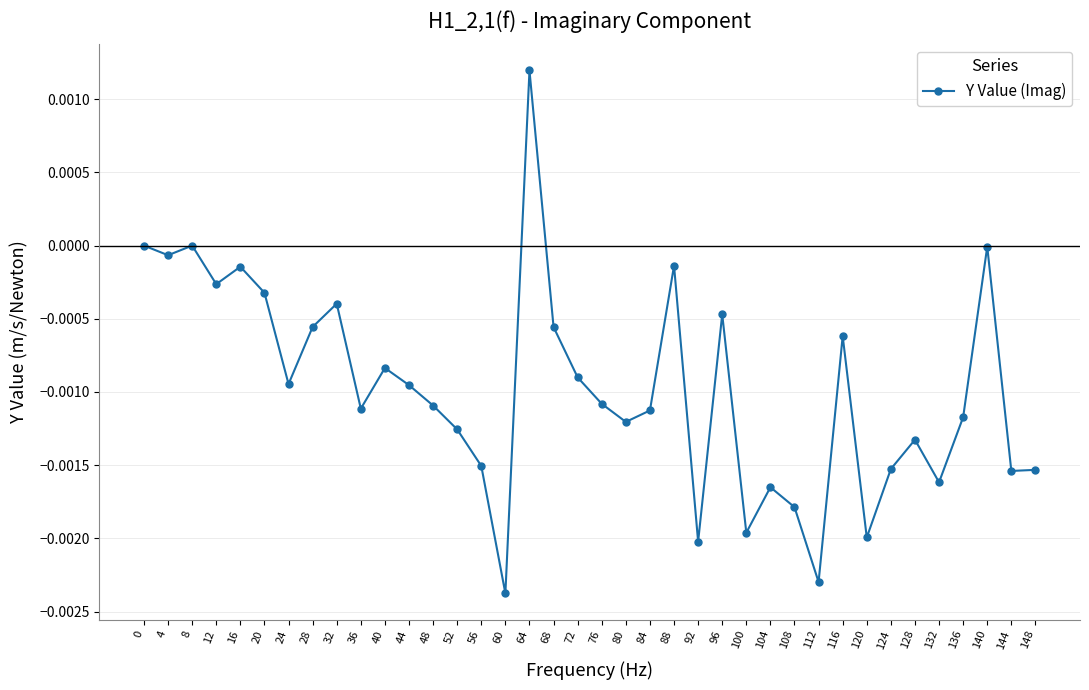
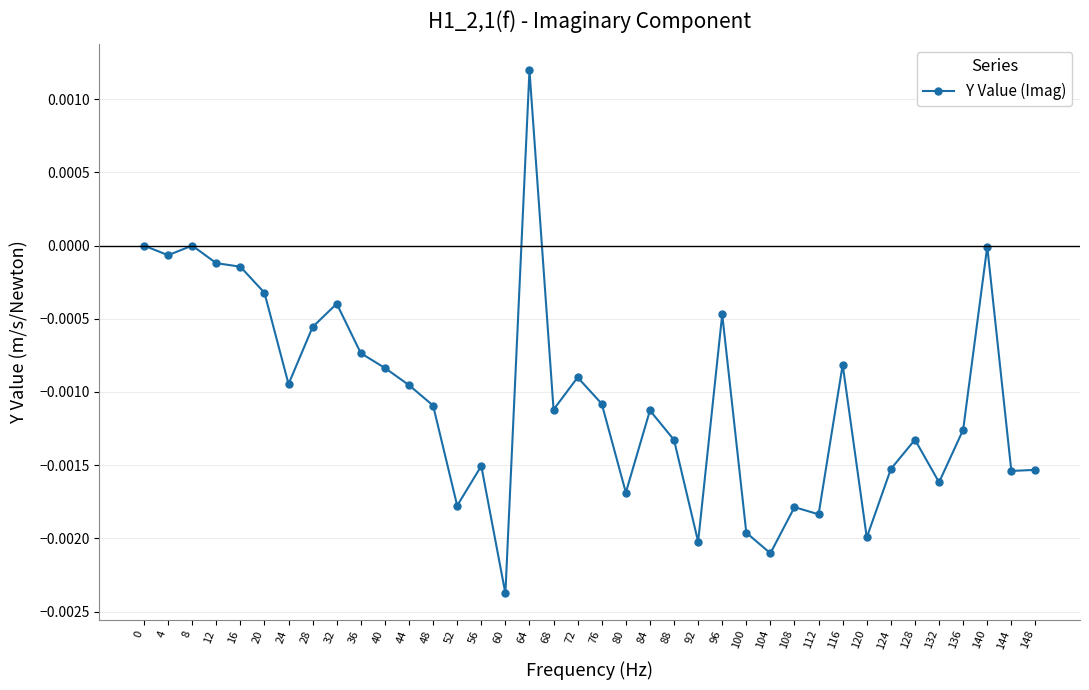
12: -0.00026 -> -0.00012
36: -0.00111 -> -0.00074
52: -0.00126 -> -0.00178
68: -0.00056 -> -0.00112
80: -0.00120 -> -0.00169
88: -0.00014 -> -0.00133
104: -0.00165 -> -0.00210
112: -0.00230 -> -0.00184
116: -0.00062 -> -0.00081
136: -0.00117 -> -0.00126
